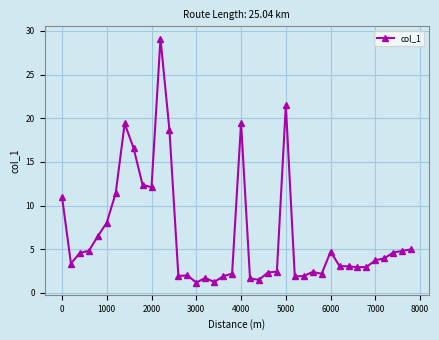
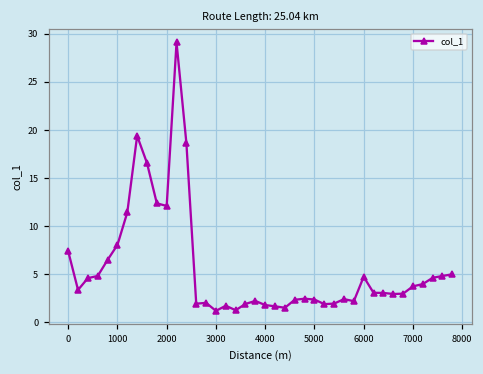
0: 11 -> 7
4000: 19 -> 2
5000: 21 -> 2
